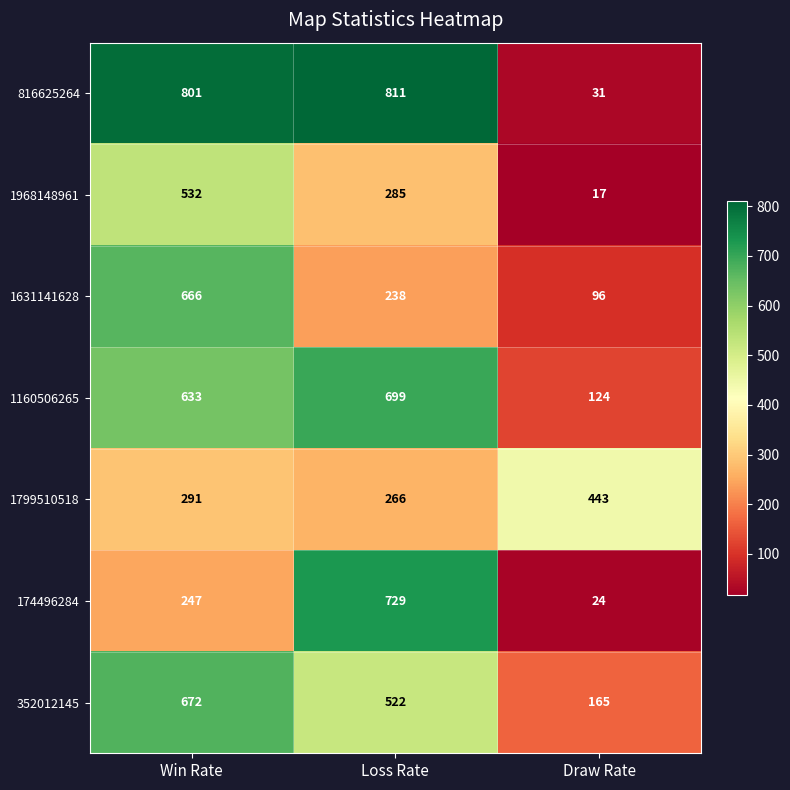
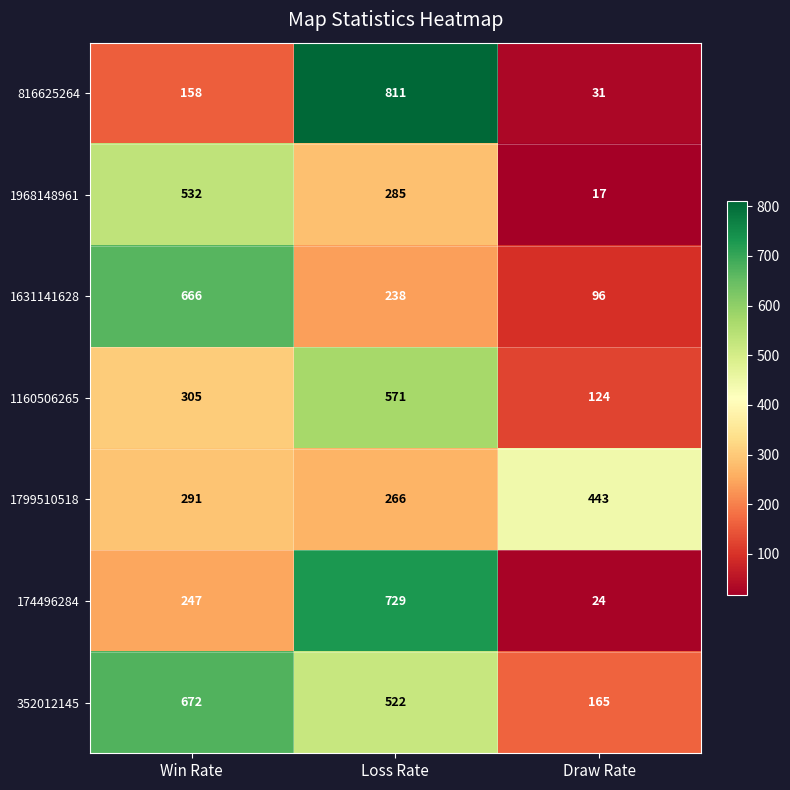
816625264, Win Rate: 801 -> 158
1160506265, Win Rate: 633 -> 305
1160506265, Loss Rate: 699 -> 571
